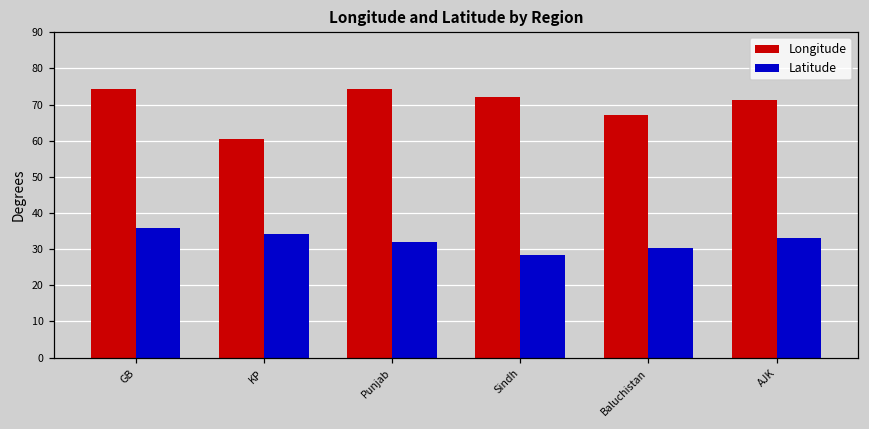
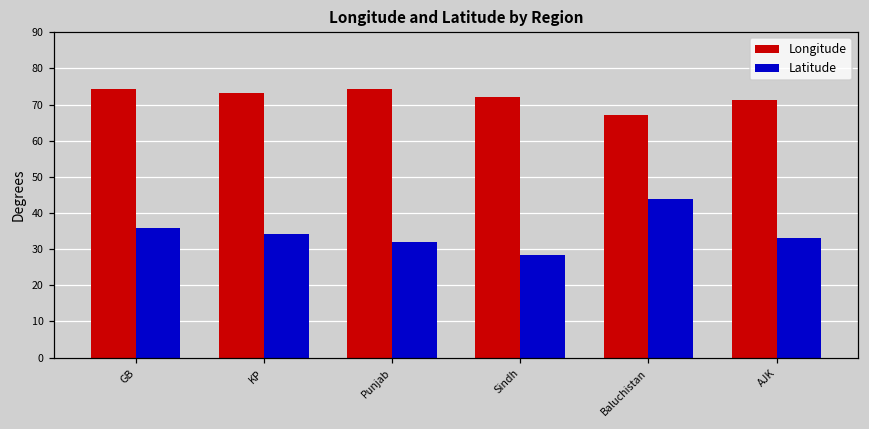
Longitude, KP: 60 -> 73
Latitude, Baluchistan: 30 -> 44
